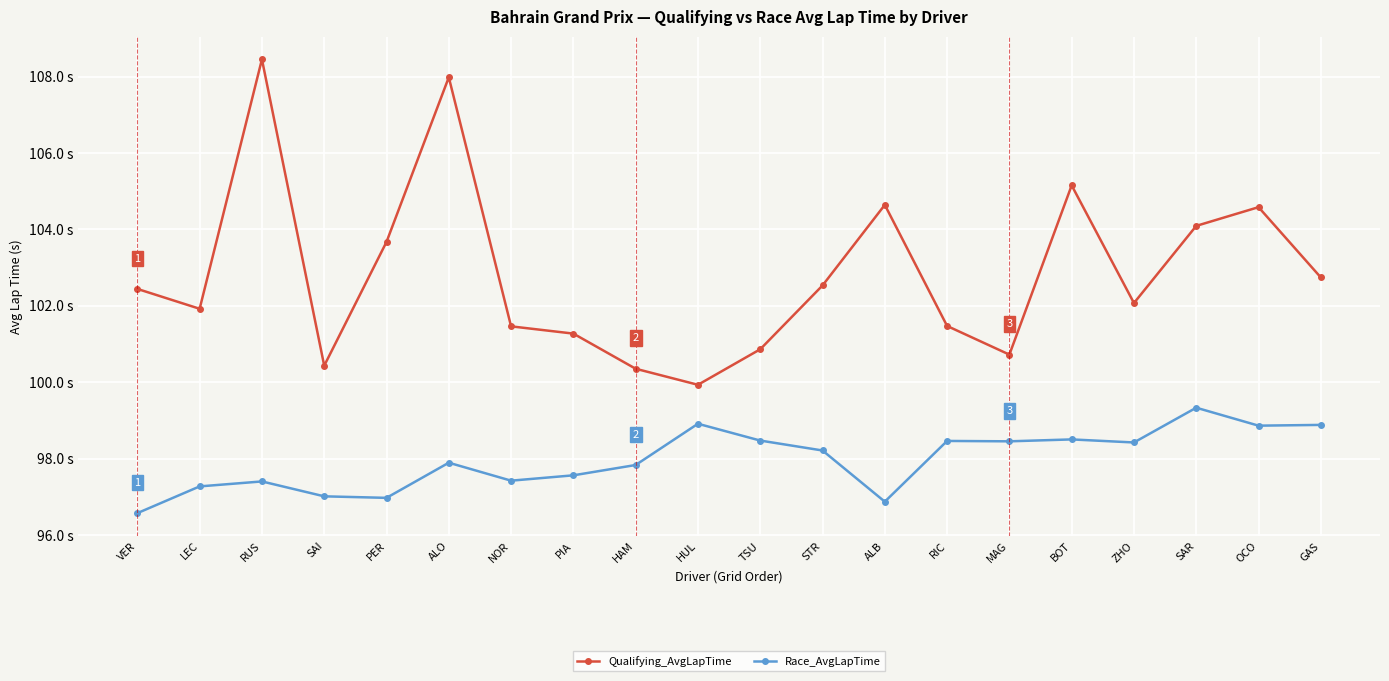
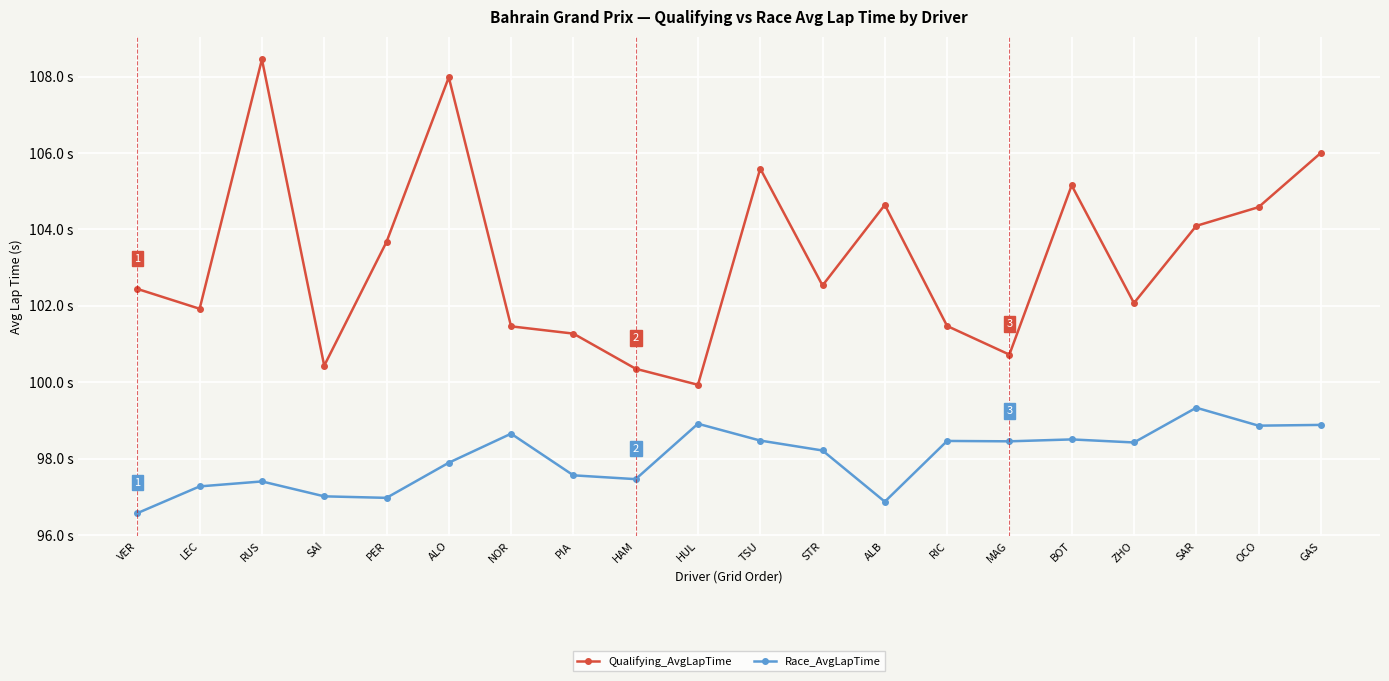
Race_AvgLapTime, NOR: 97.4 s -> 98.7 s
Race_AvgLapTime, HAM: 97.8 s -> 97.5 s
Qualifying_AvgLapTime, TSU: 100.9 s -> 105.6 s
Qualifying_AvgLapTime, GAS: 102.7 s -> 106.0 s
